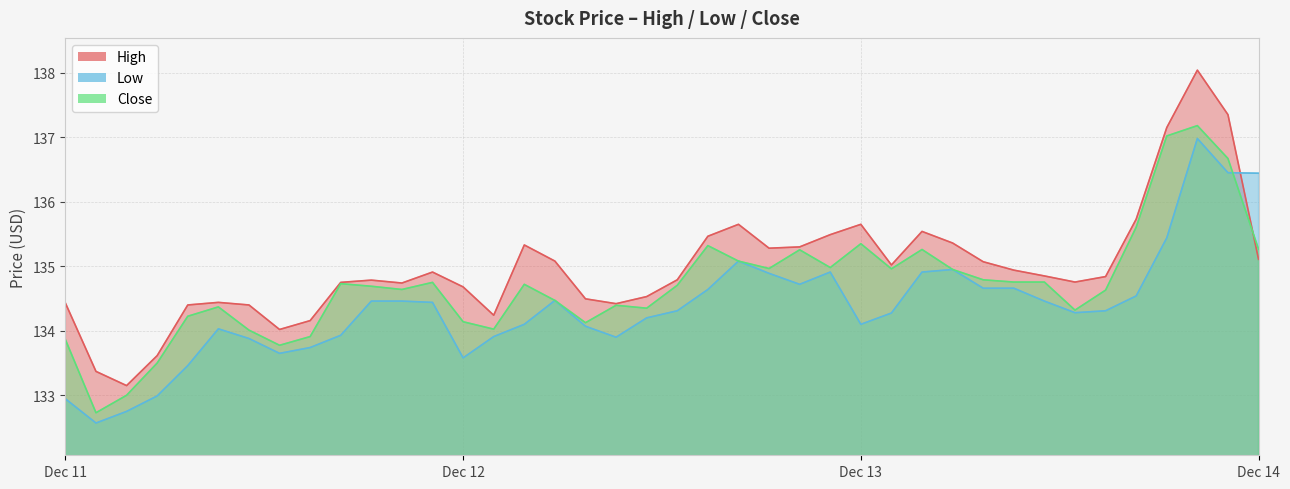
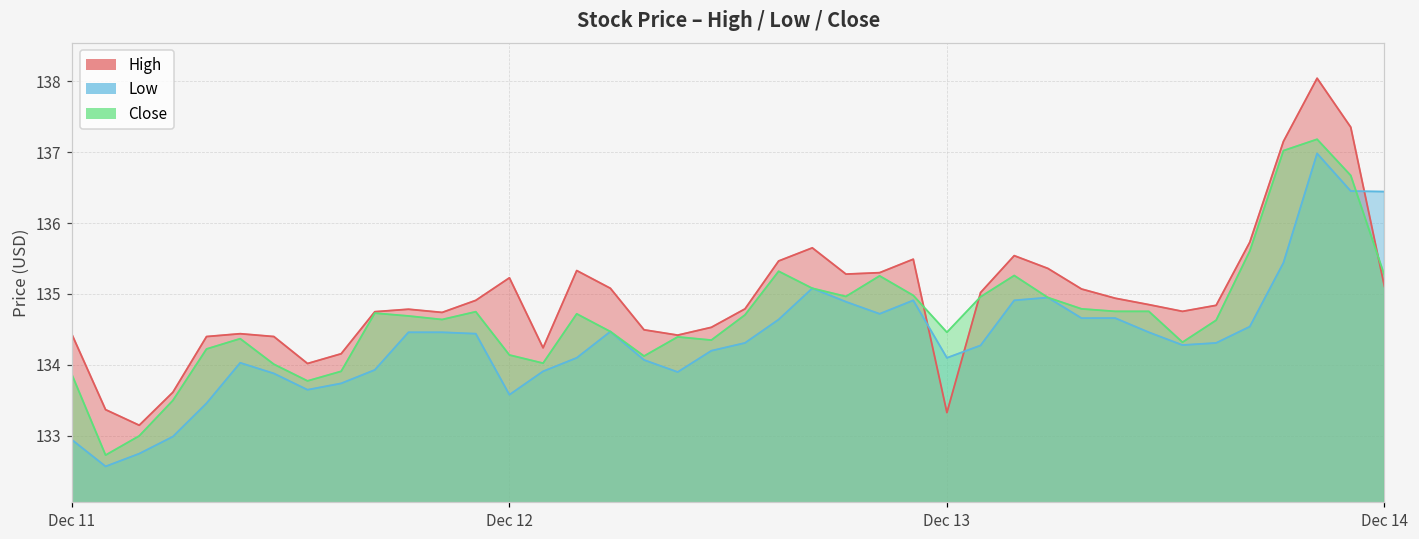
High, Dec 12: 134.7 -> 135.2
High, Dec 13: 135.6 -> 133.3
Close, Dec 13: 135.3 -> 134.5
